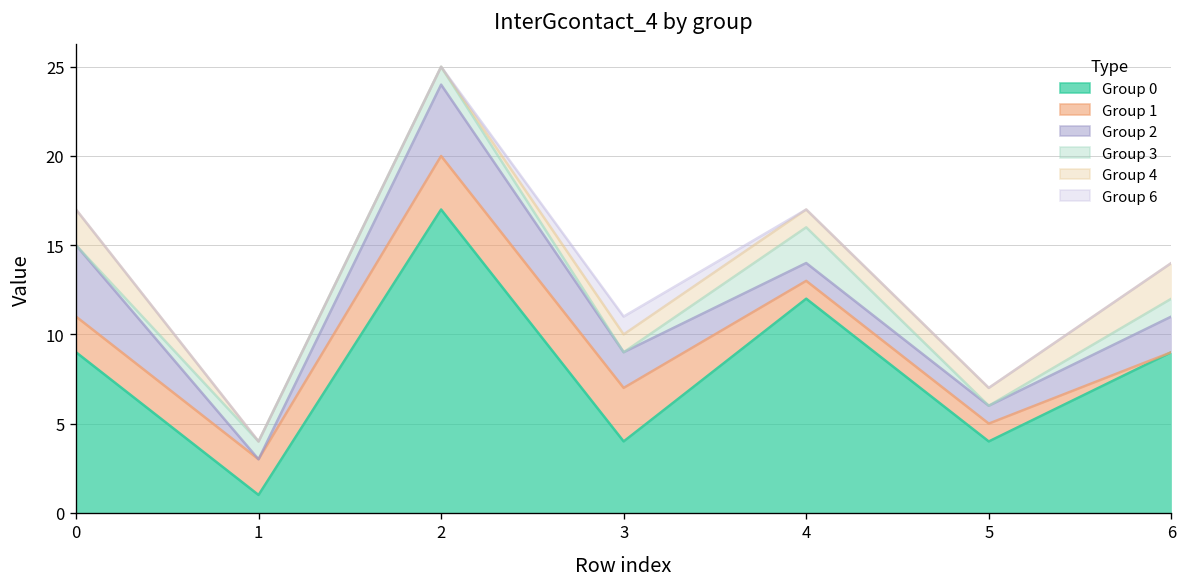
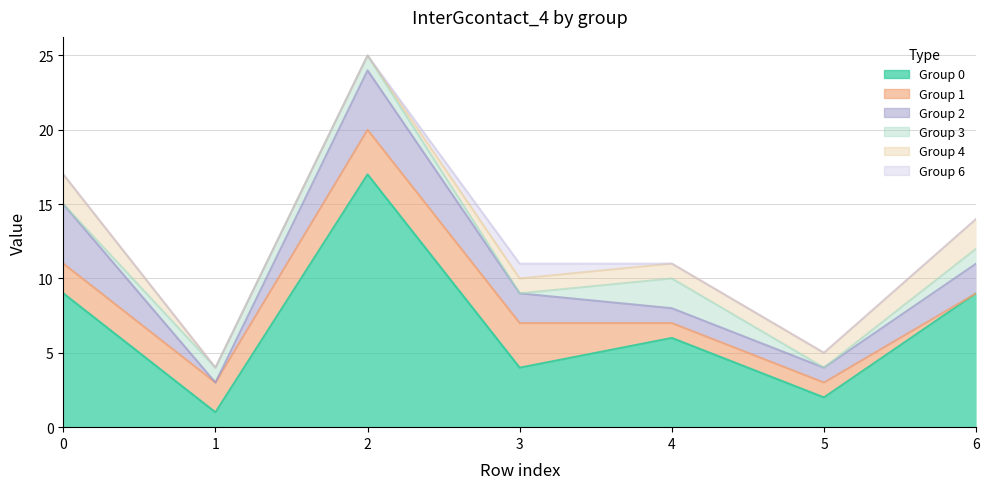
Group 0, 4: 12 -> 6
Group 0, 5: 4 -> 2
